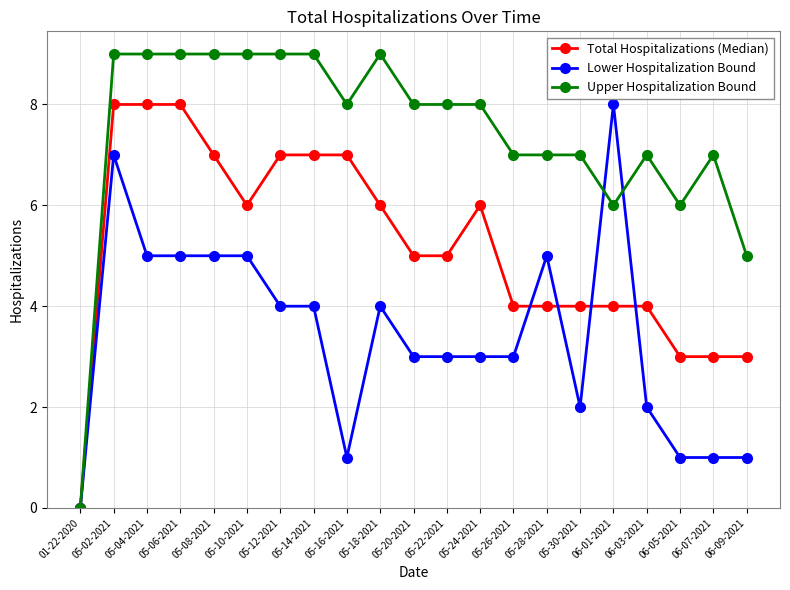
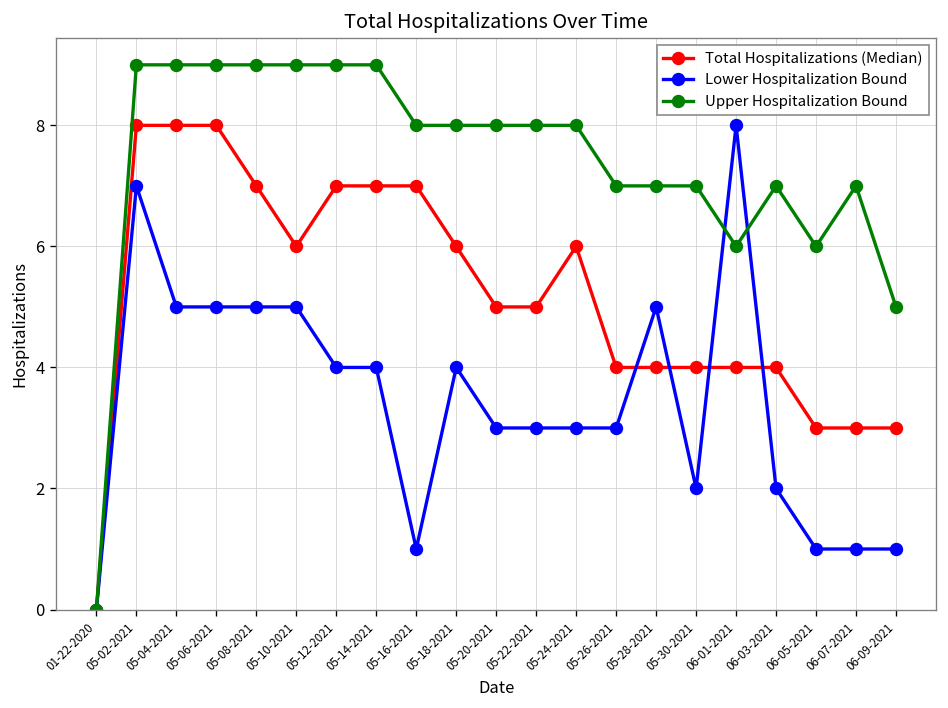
Upper Hospitalization Bound, 05-18-2021: 9 -> 8
